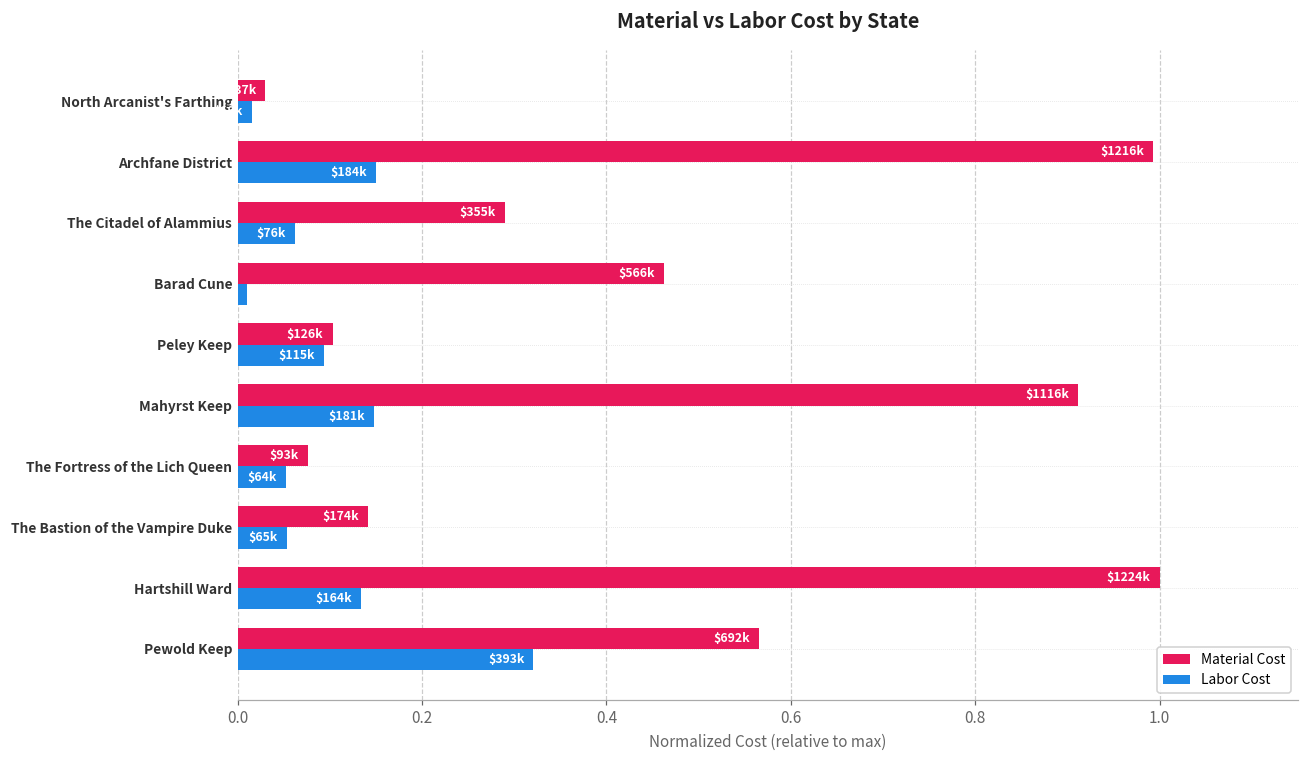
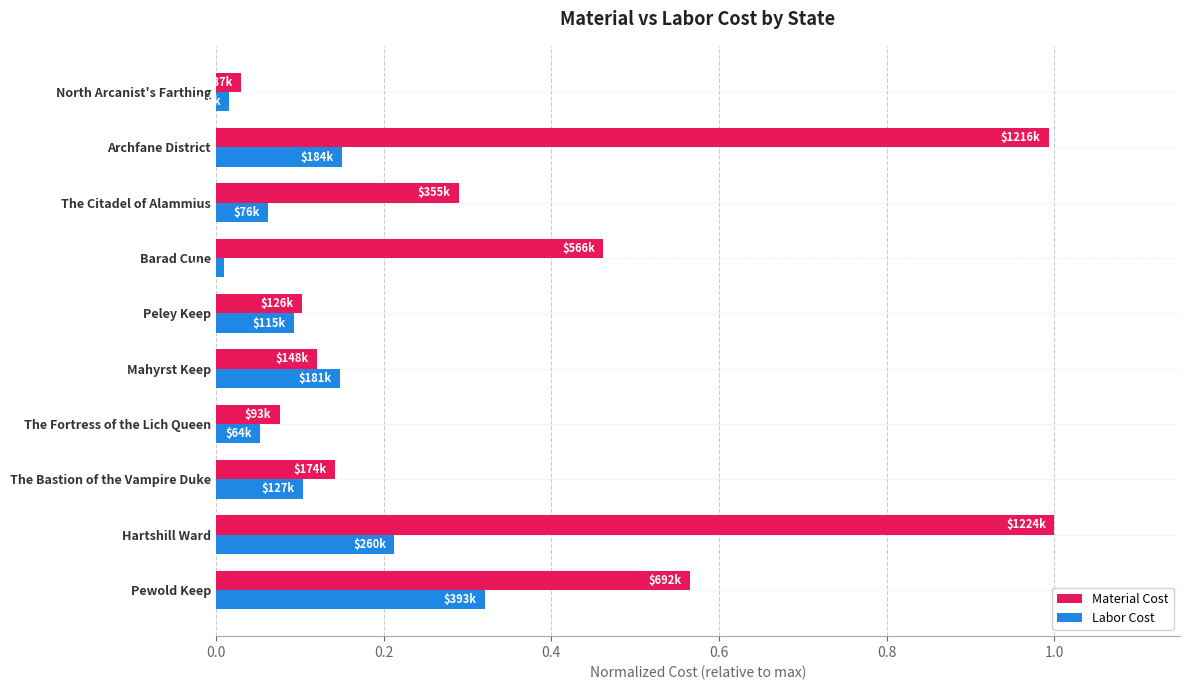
Material Cost, Mahyrst Keep: $1116k -> $148k
Labor Cost, The Bastion of the Vampire Duke: $65k -> $127k
Labor Cost, Hartshill Ward: $164k -> $260k
